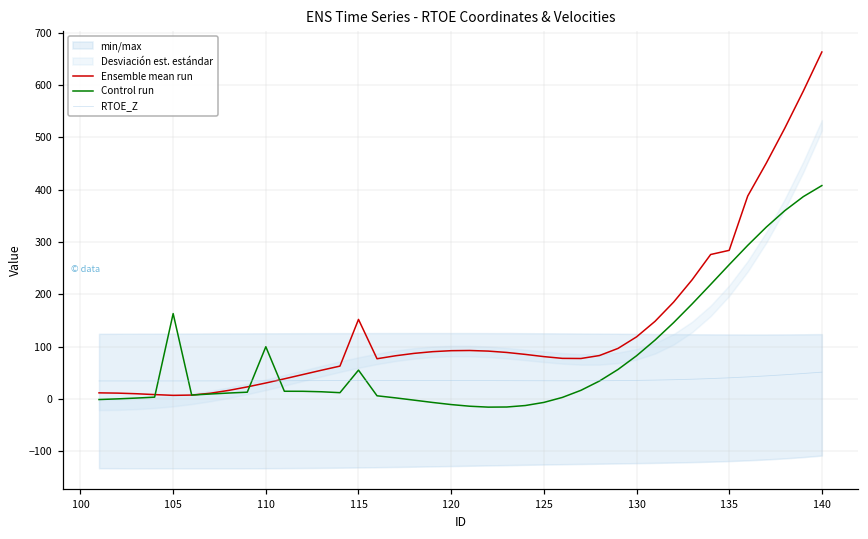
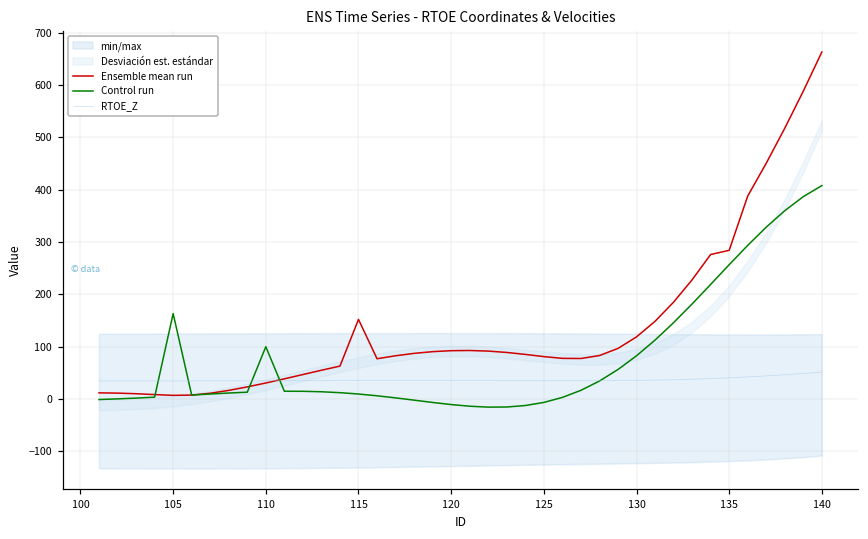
Control run, 115: 50 -> 10
